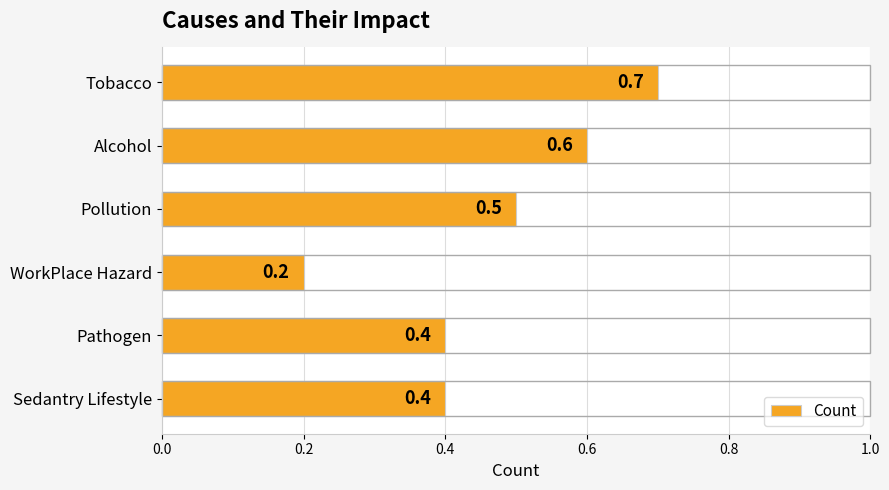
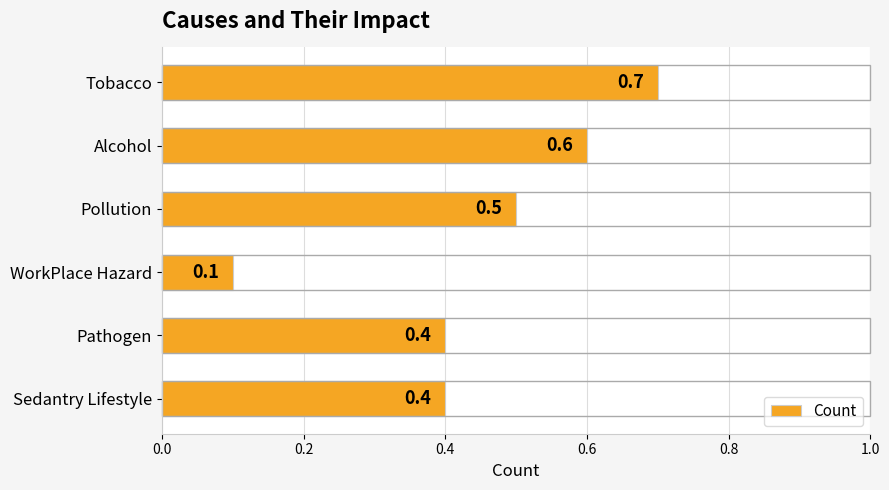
WorkPlace Hazard: 0.2 -> 0.1
